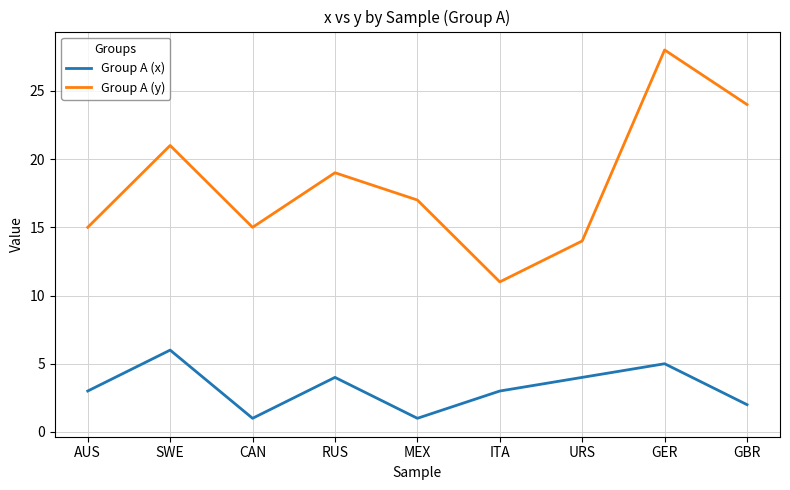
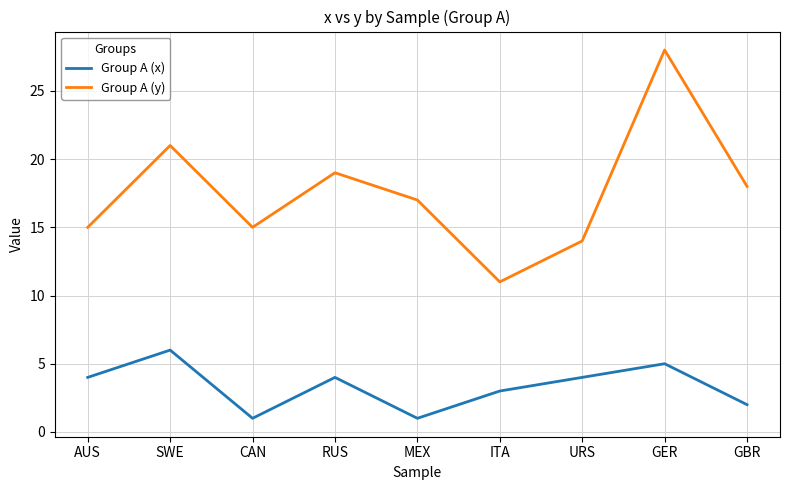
Group A (x), AUS: 3 -> 4
Group A (y), GBR: 24 -> 18
